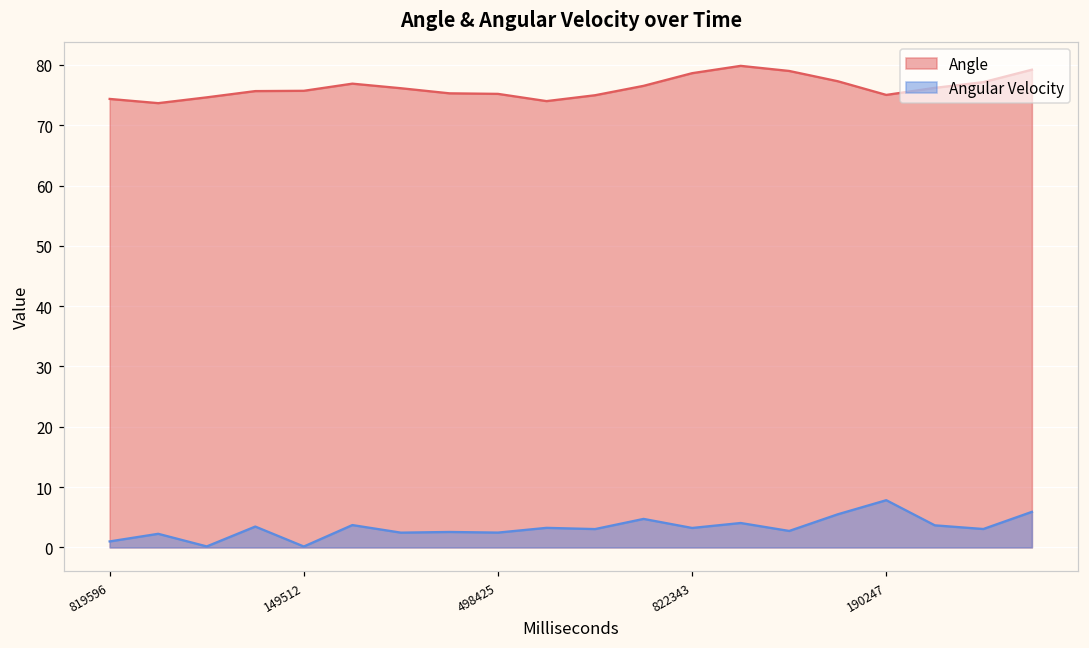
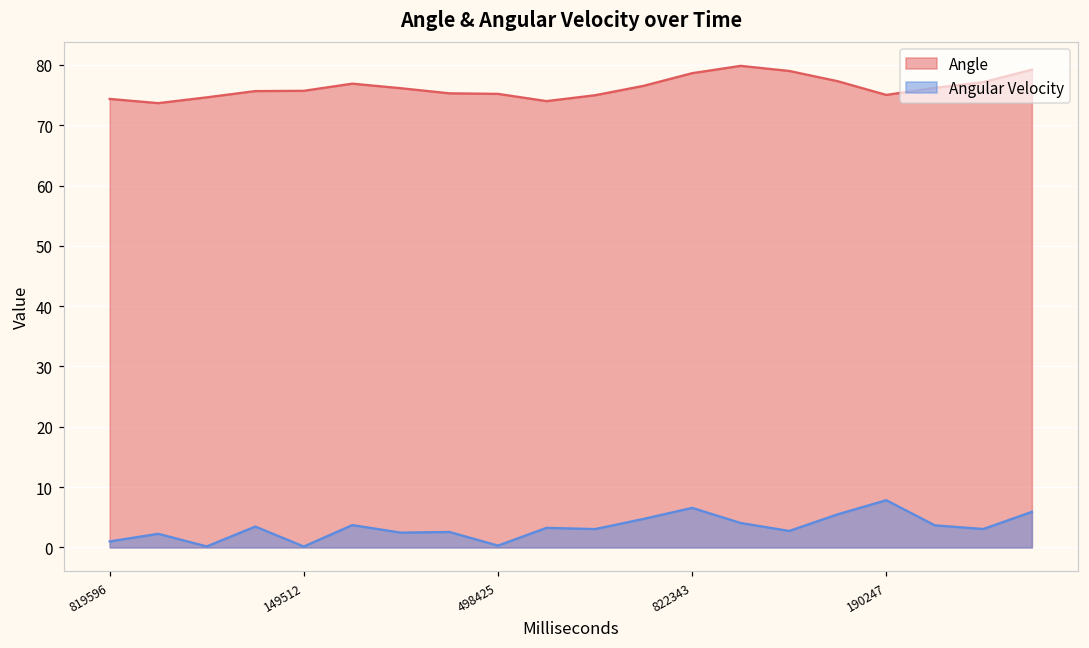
Angular Velocity, 498425: 2 -> 0
Angular Velocity, 822343: 3 -> 7
